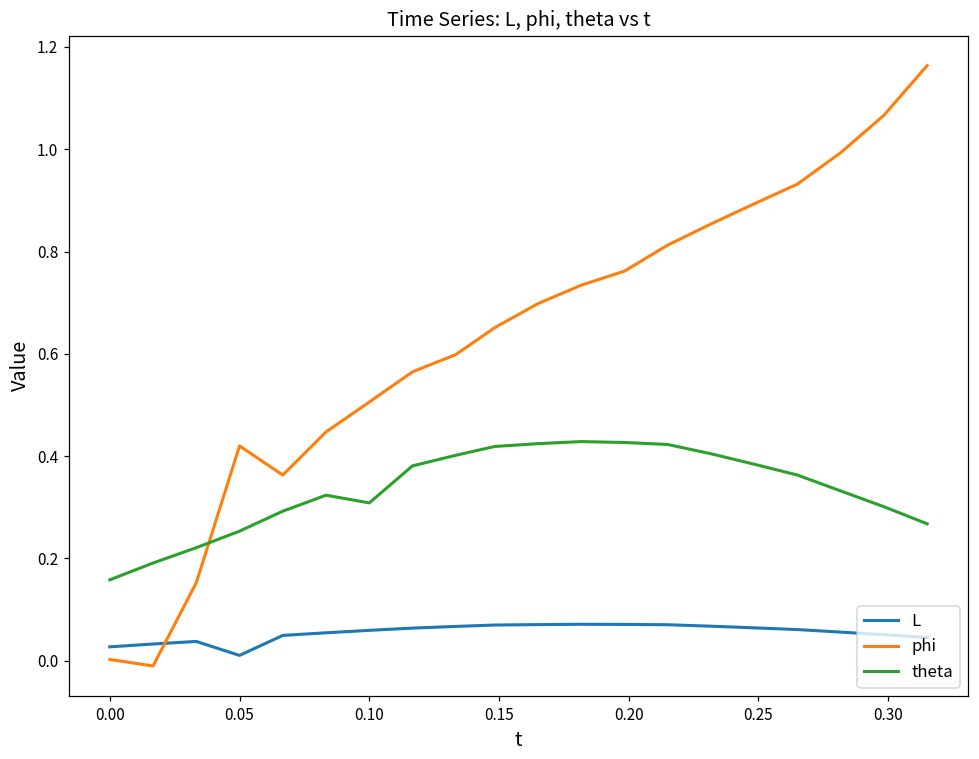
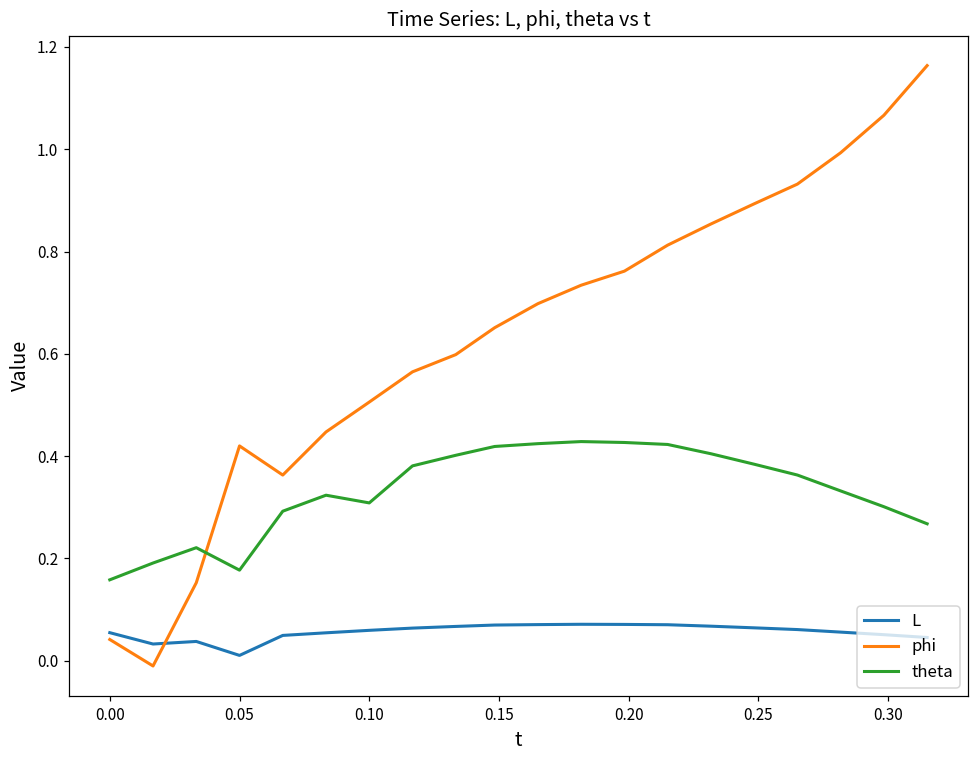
L, 0.00: 0.03 -> 0.05
phi, 0.00: 0.00 -> 0.04
theta, 0.05: 0.25 -> 0.18
